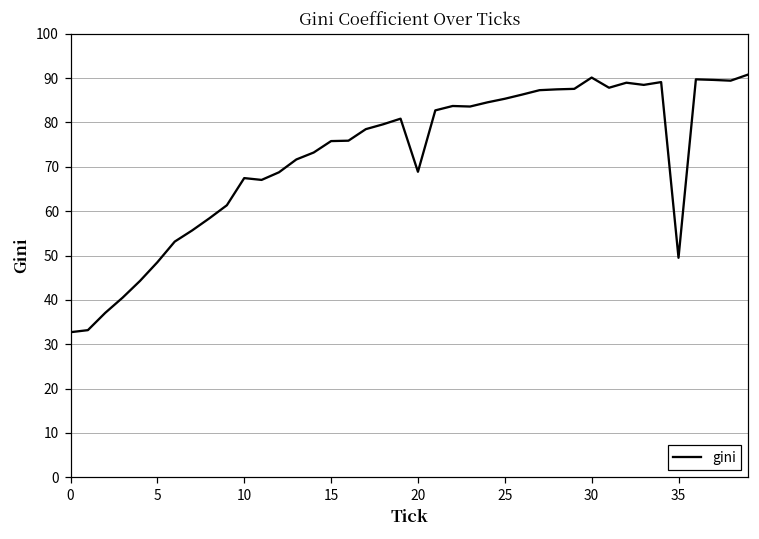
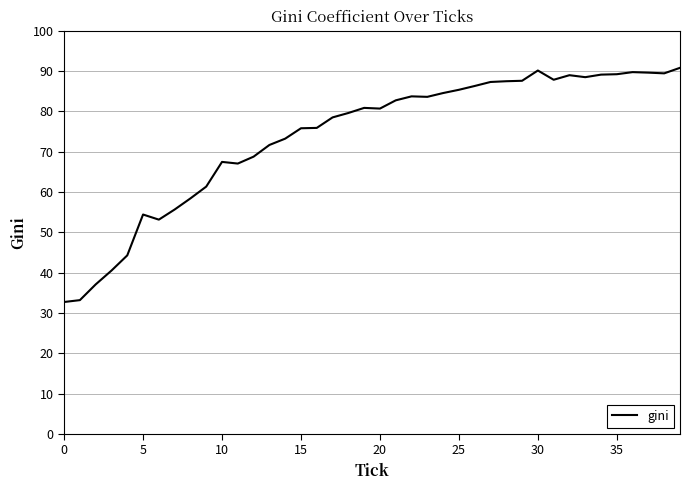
5: 48 -> 54
20: 69 -> 81
35: 49 -> 89
